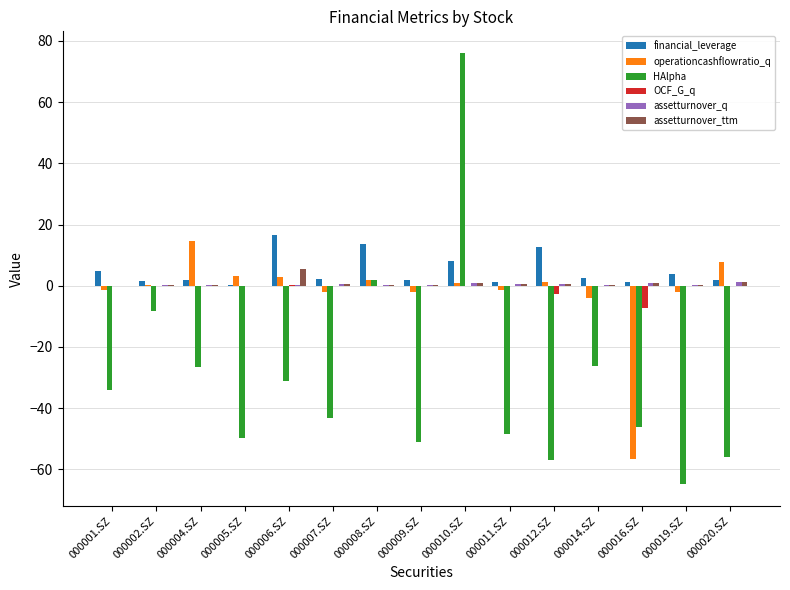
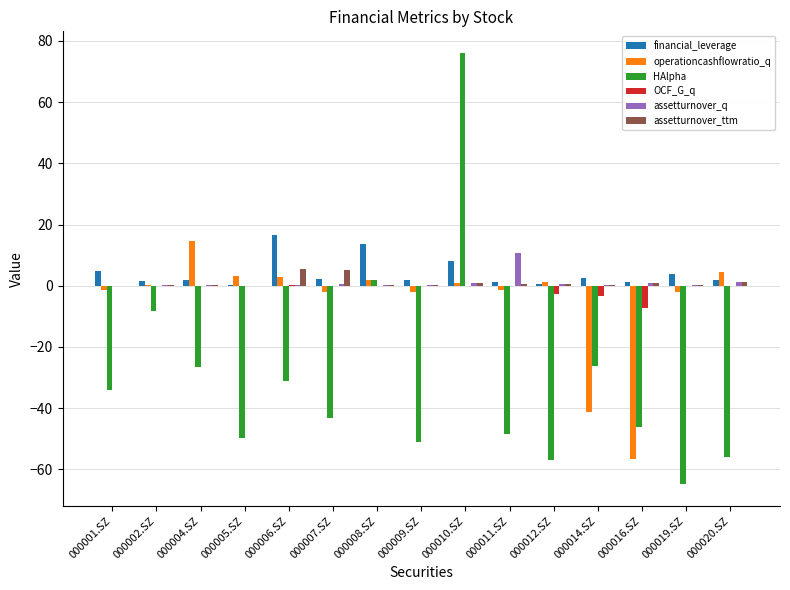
assetturnover_ttm, 000007.SZ: 0 -> 5
assetturnover_q, 000011.SZ: 0 -> 11
financial_leverage, 000012.SZ: 13 -> 1
operationcashflowratio_q, 000014.SZ: -4 -> -41
OCF_G_q, 000014.SZ: 0 -> -3
operationcashflowratio_q, 000020.SZ: 8 -> 5
